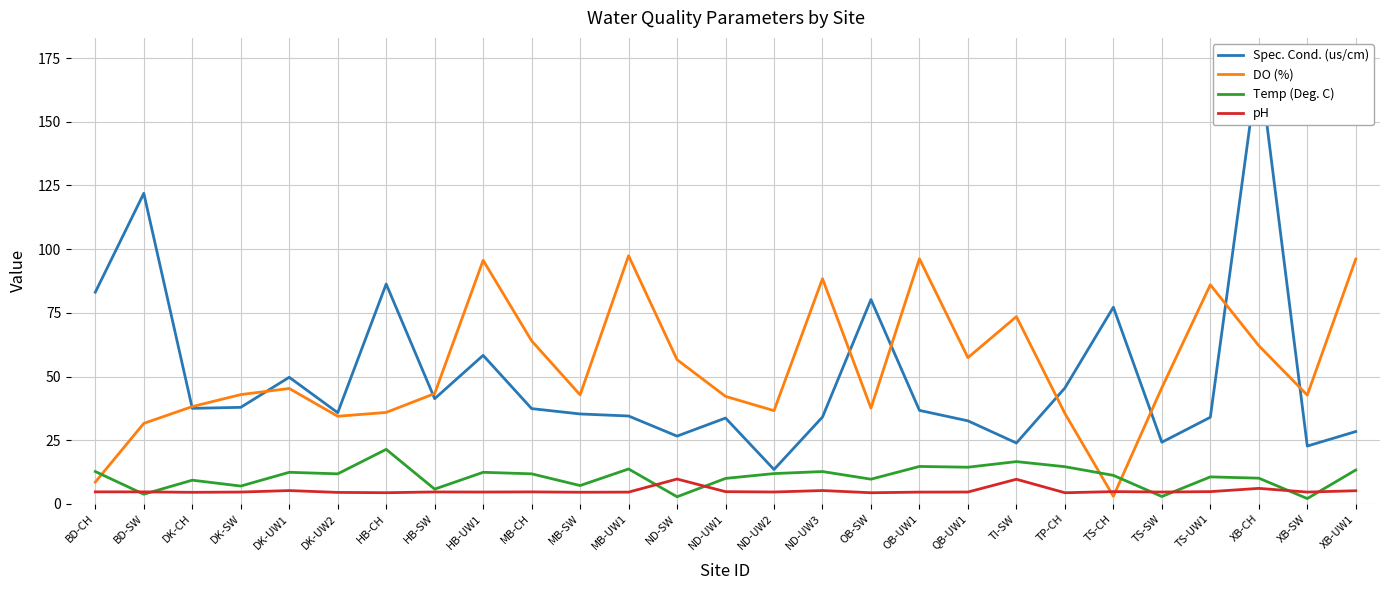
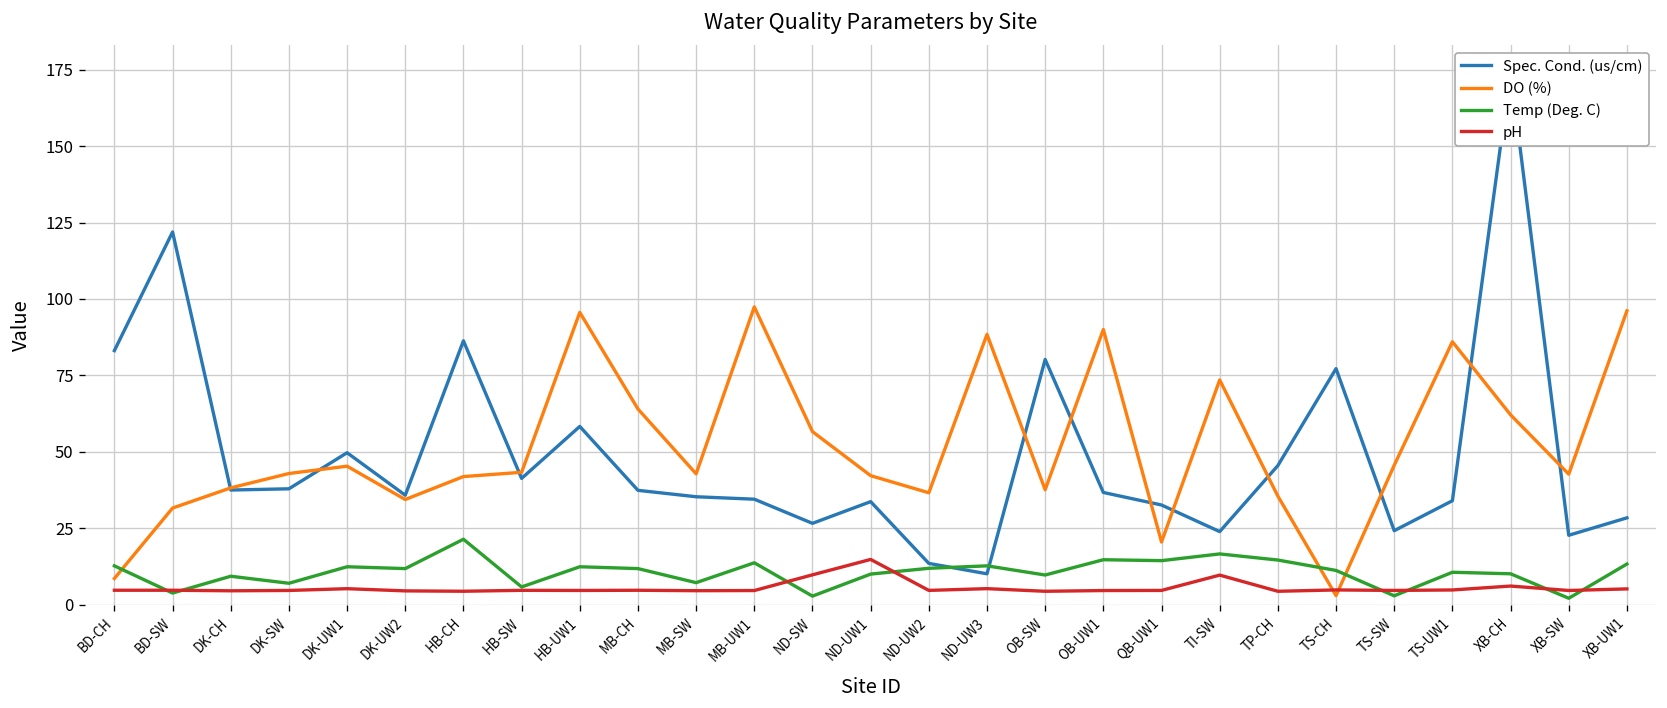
DO (%), HB-CH: 36 -> 42
pH, ND-UW1: 5 -> 15
Spec. Cond. (us/cm), ND-UW3: 34 -> 10
DO (%), OB-UW1: 96 -> 90
DO (%), QB-UW1: 57 -> 21
